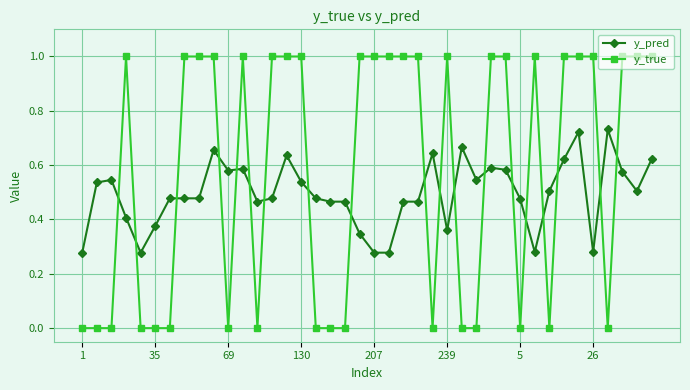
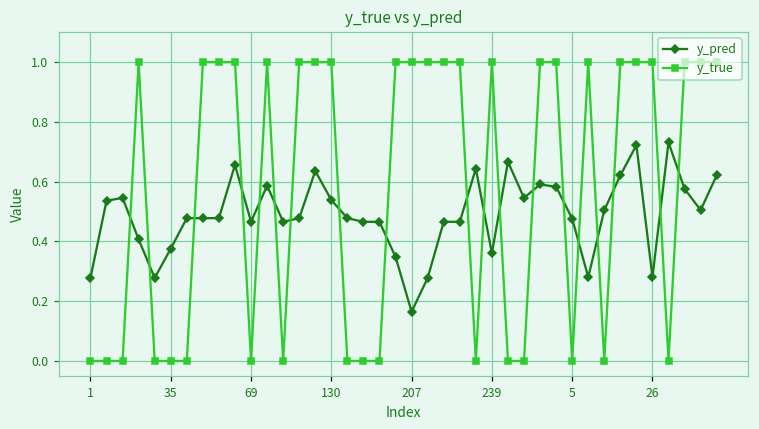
y_pred, 69: 0.58 -> 0.47
y_pred, 207: 0.28 -> 0.16
